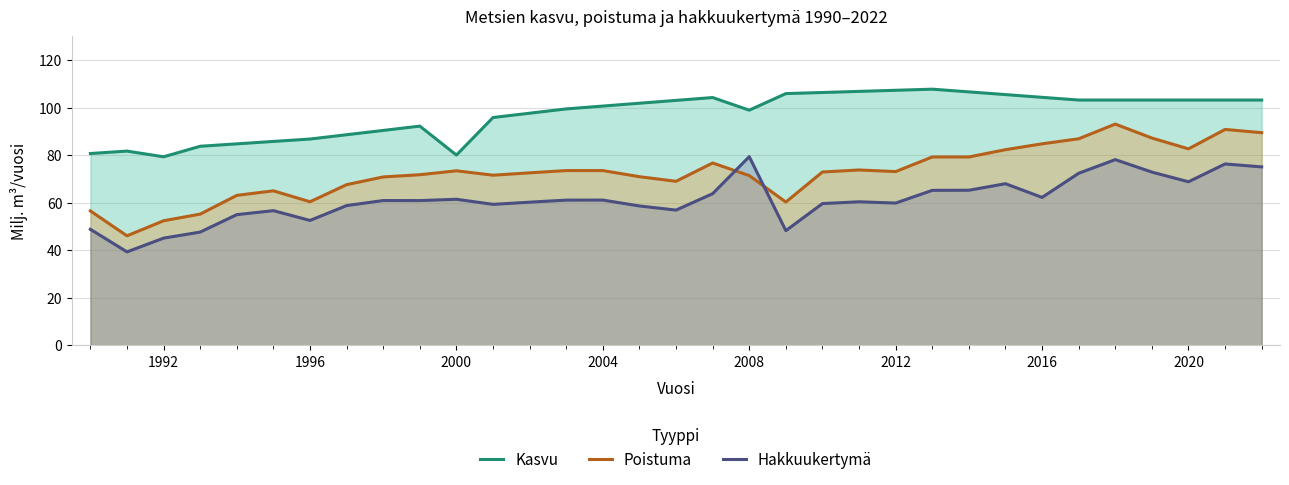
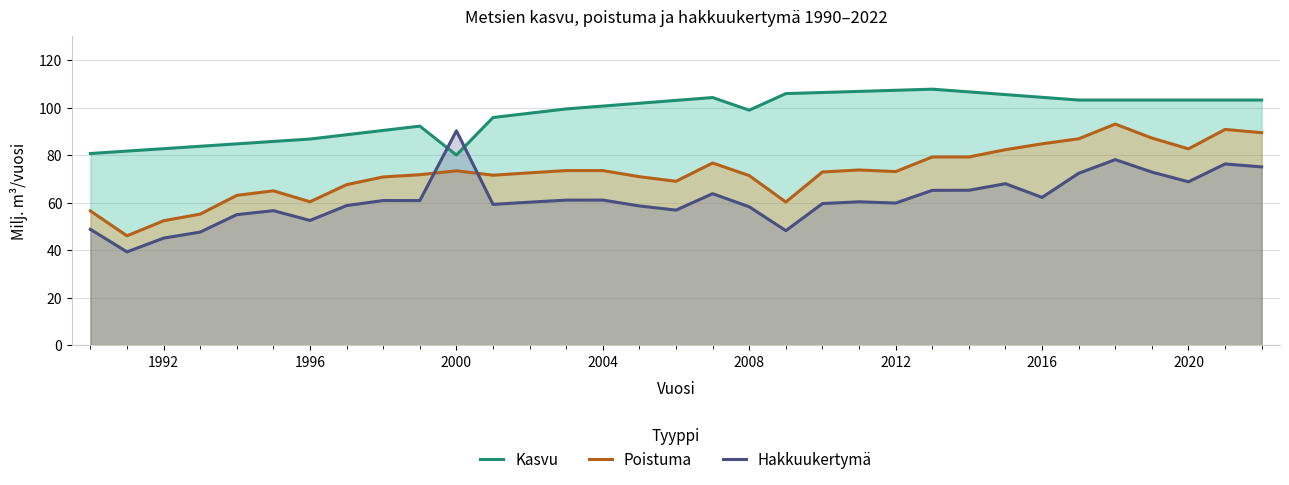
Kasvu, 1992: 79 -> 83
Hakkuukertymä, 2000: 62 -> 90
Hakkuukertymä, 2008: 79 -> 58
